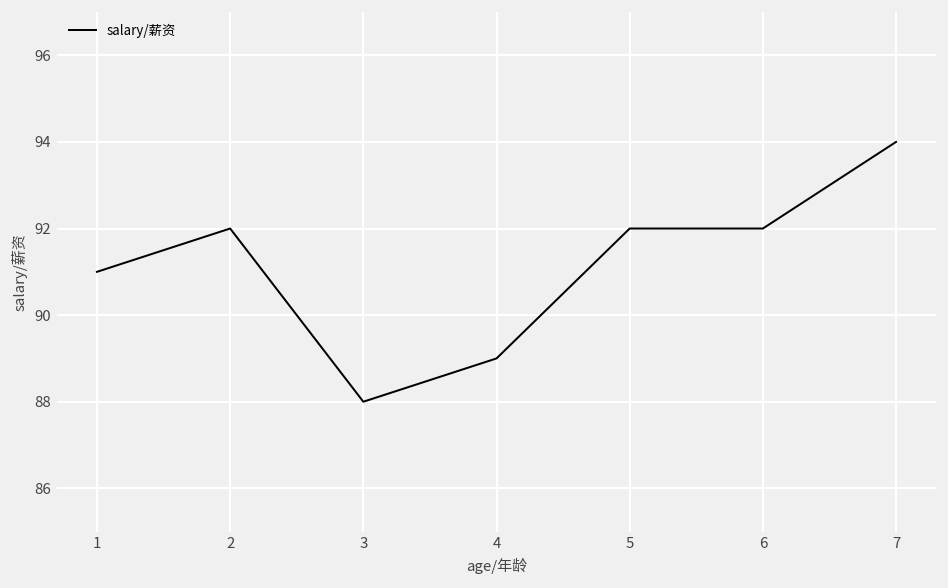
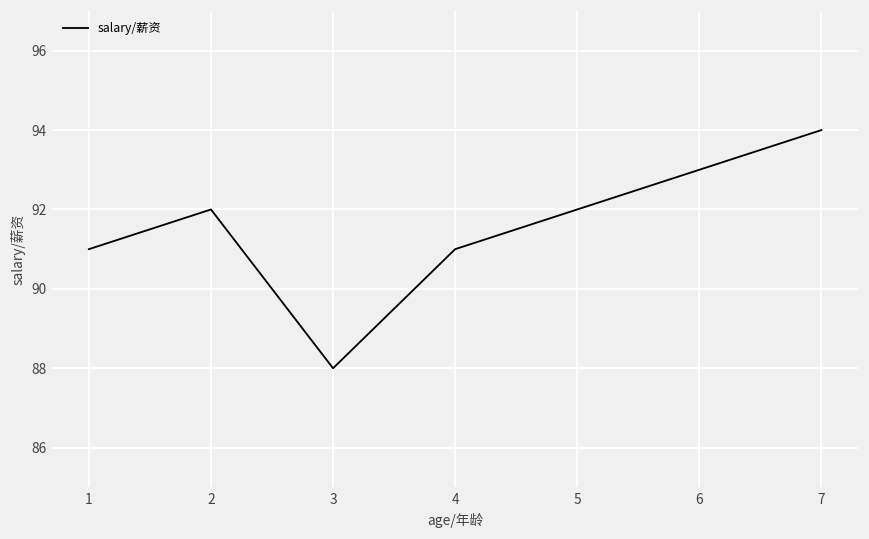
4: 89 -> 91
6: 92 -> 93
